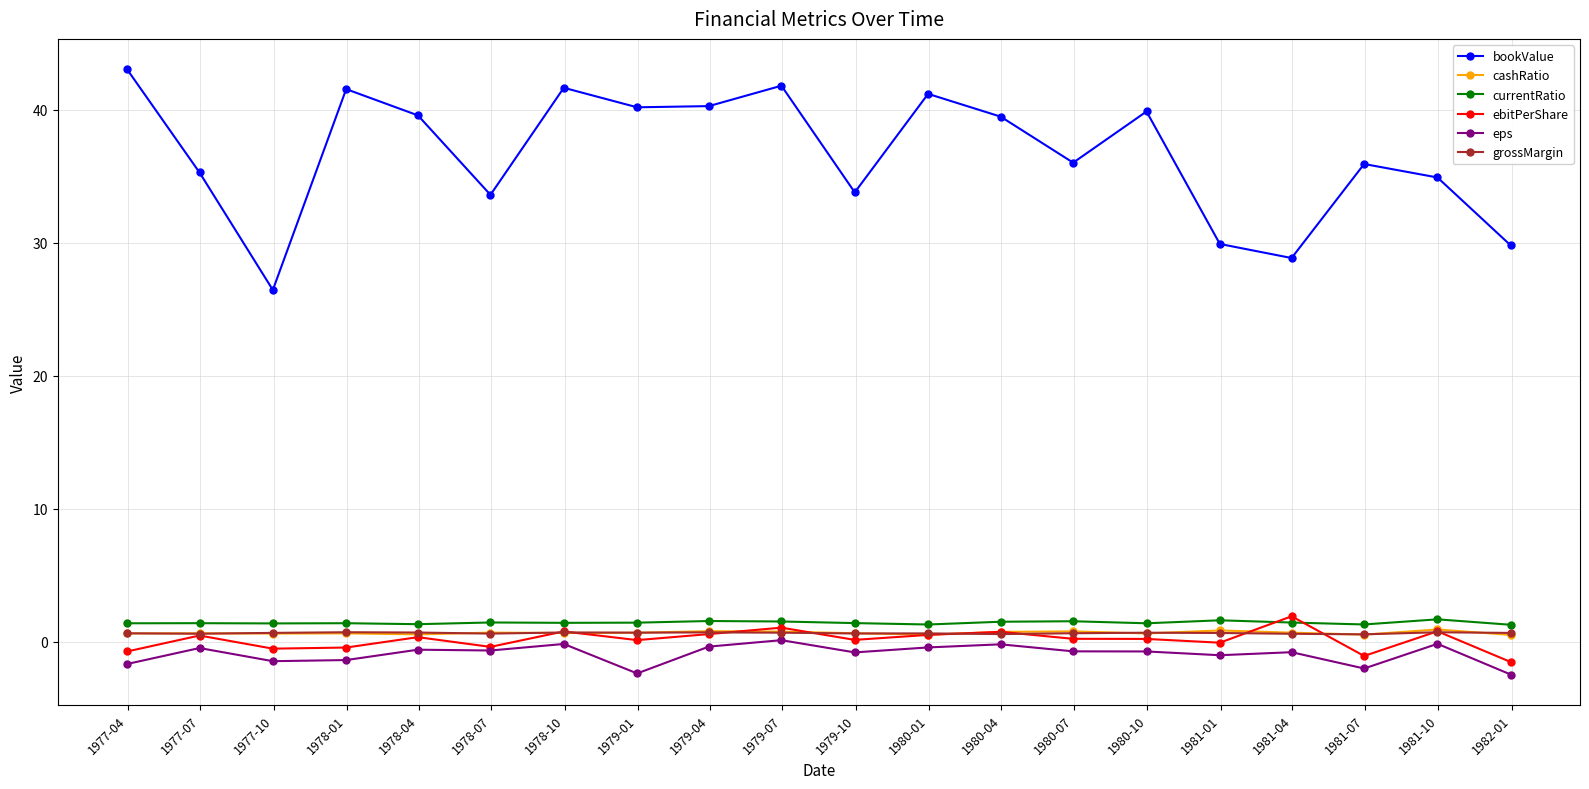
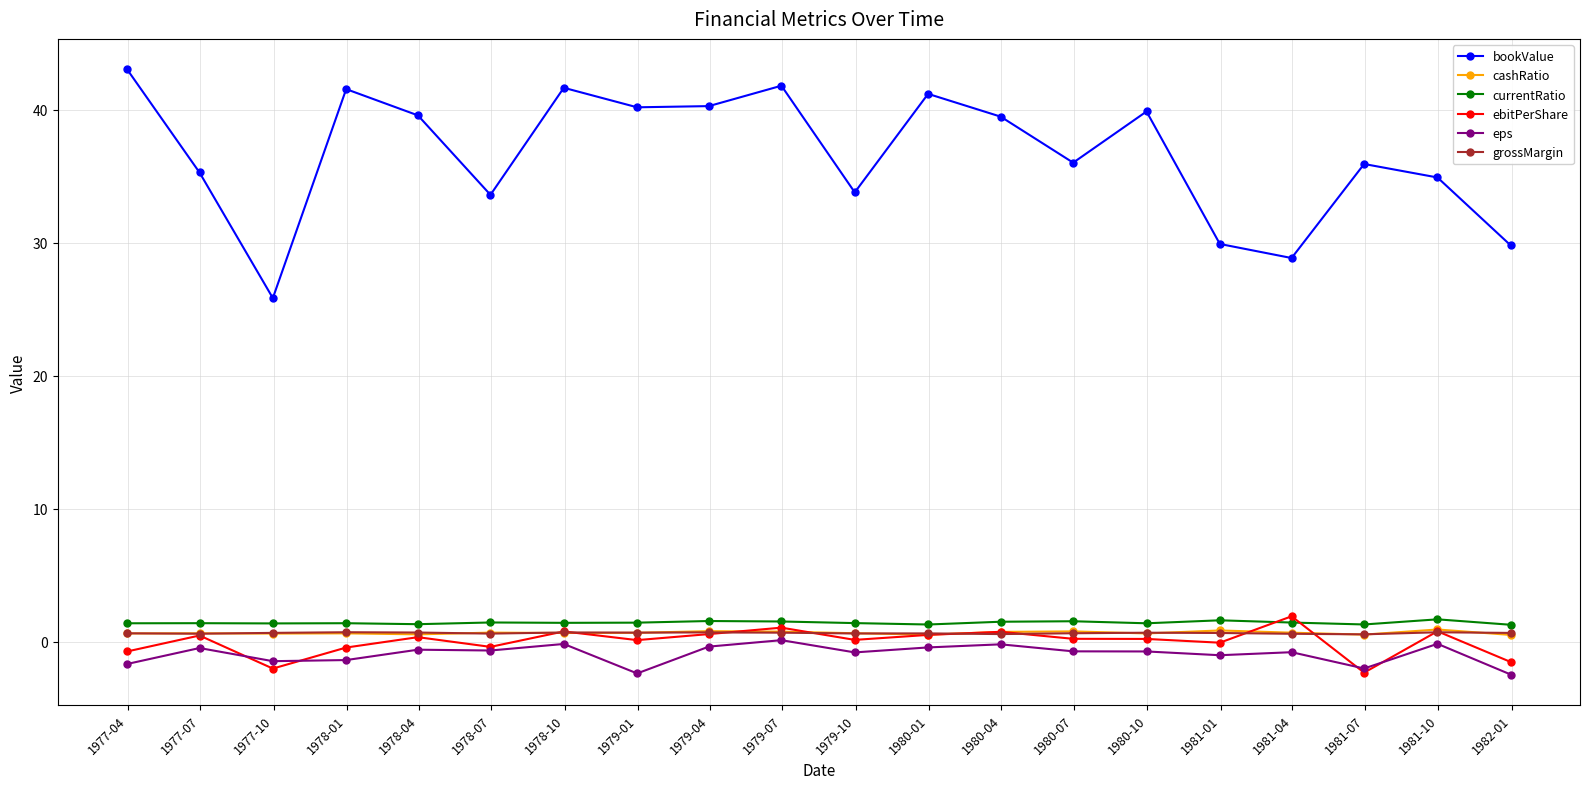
bookValue, 1977-10: 26.4 -> 25.8
ebitPerShare, 1977-10: -0.5 -> -2.0
ebitPerShare, 1981-07: -1.1 -> -2.3
